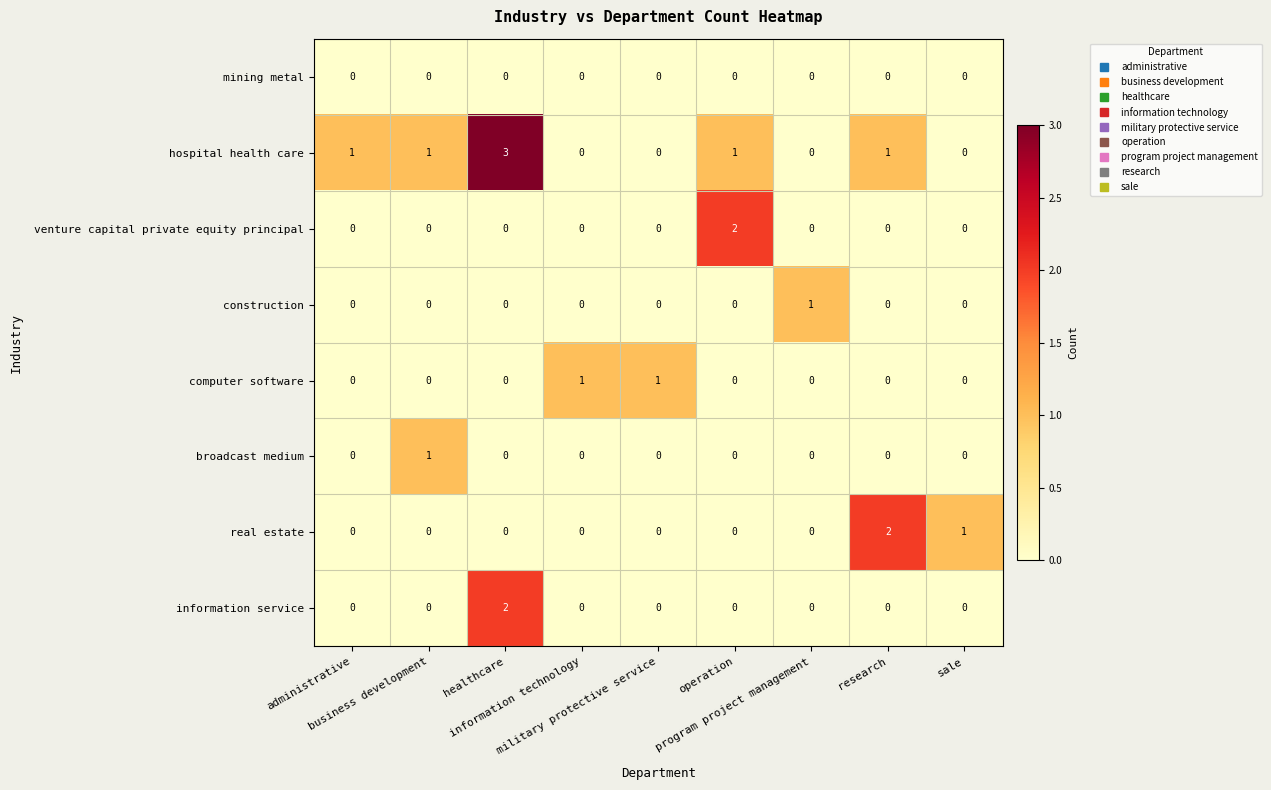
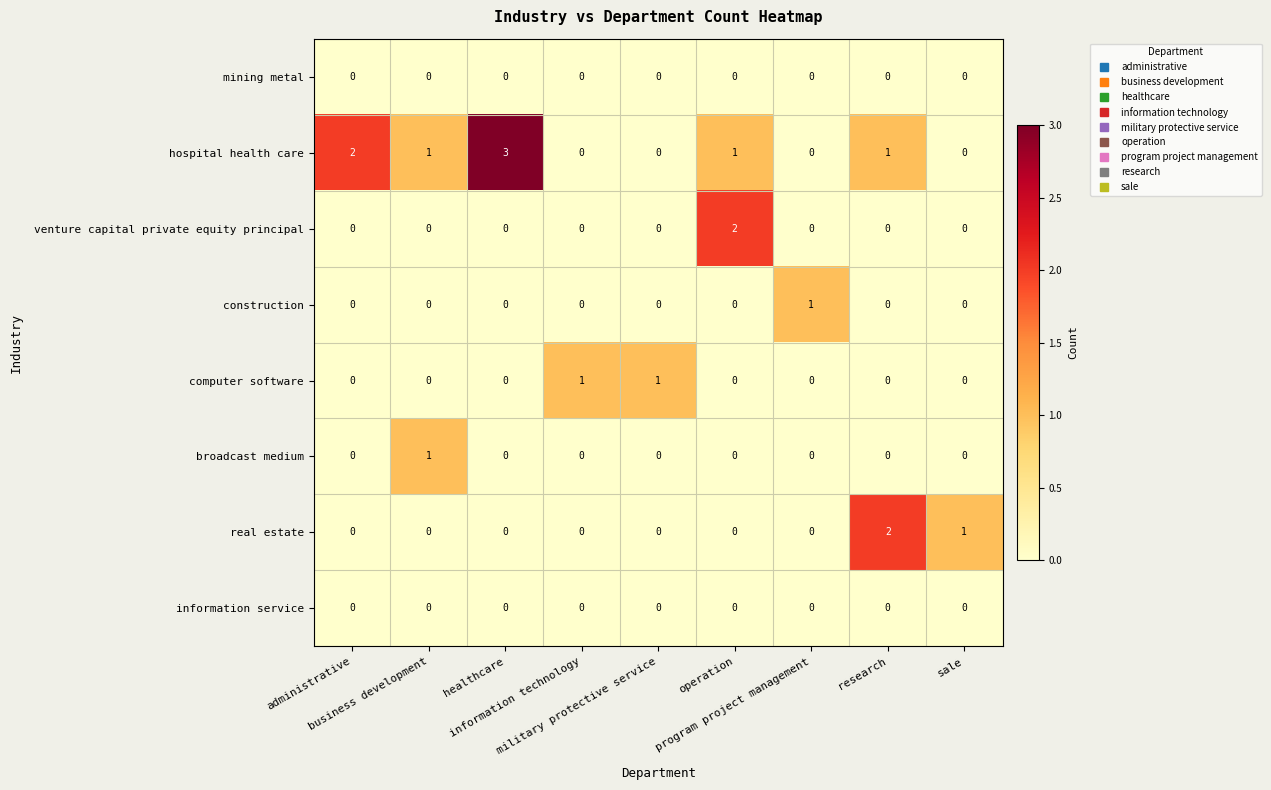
hospital health care, administrative: 1 -> 2
information service, healthcare: 2 -> 0
